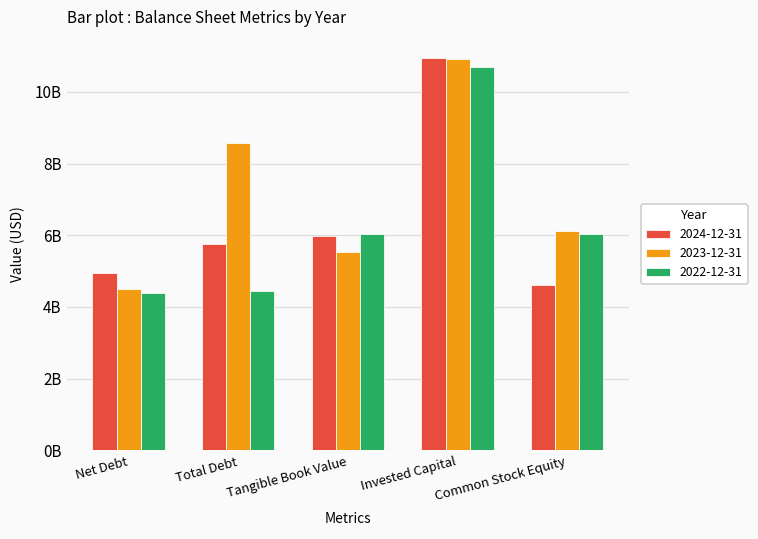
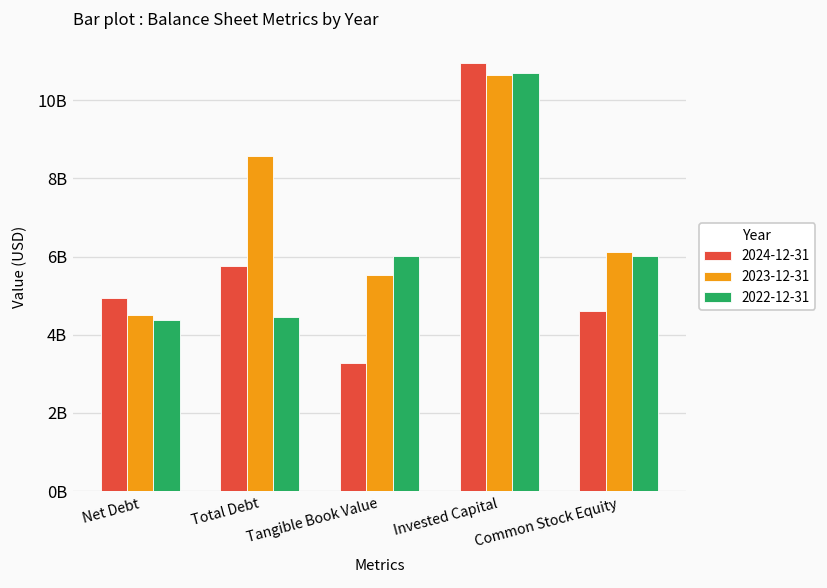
2024-12-31, Tangible Book Value: 6000000000 -> 3300000000
2023-12-31, Invested Capital: 10900000000 -> 10700000000
